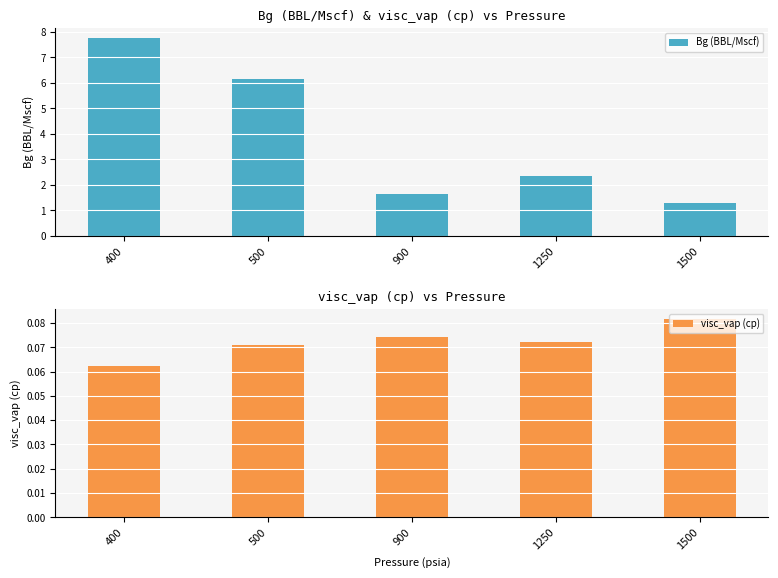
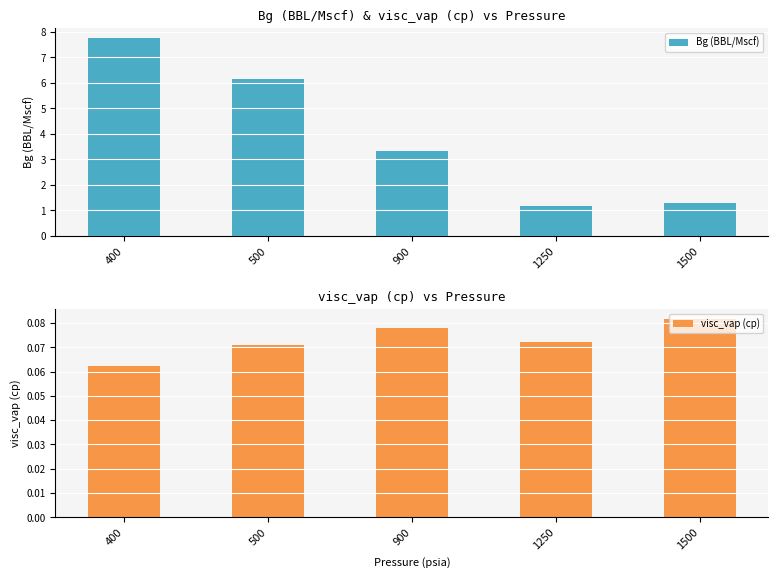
Bg (BBL/Mscf) & visc_vap (cp) vs Pressure, 900: 1.6 -> 3.3
Bg (BBL/Mscf) & visc_vap (cp) vs Pressure, 1250: 2.3 -> 1.2
visc_vap (cp) vs Pressure, 900: 0.074 -> 0.078
